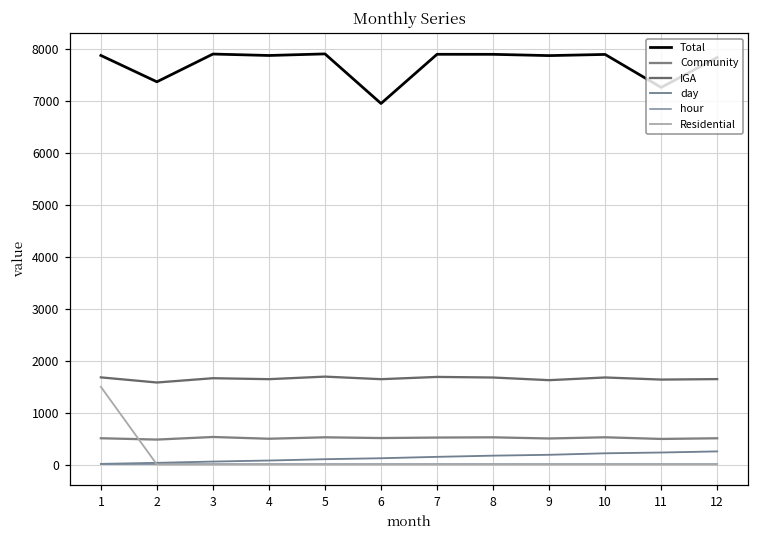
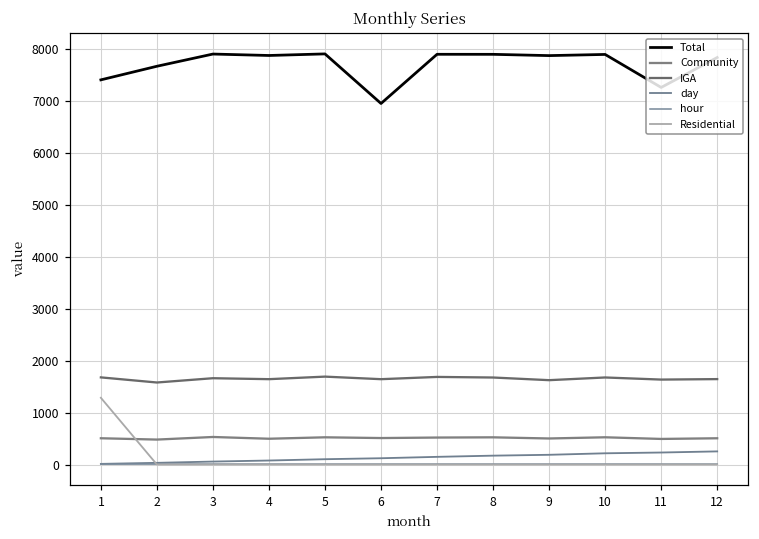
Total, 1: 7900 -> 7400
Residential, 1: 1500 -> 1300
Total, 2: 7400 -> 7700
